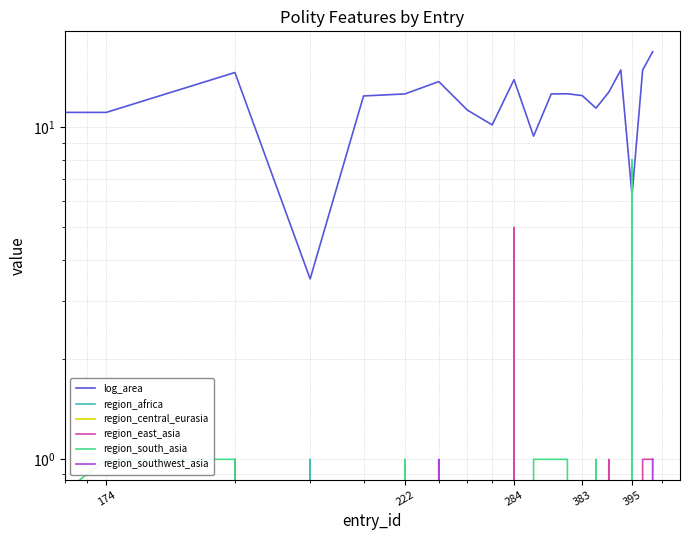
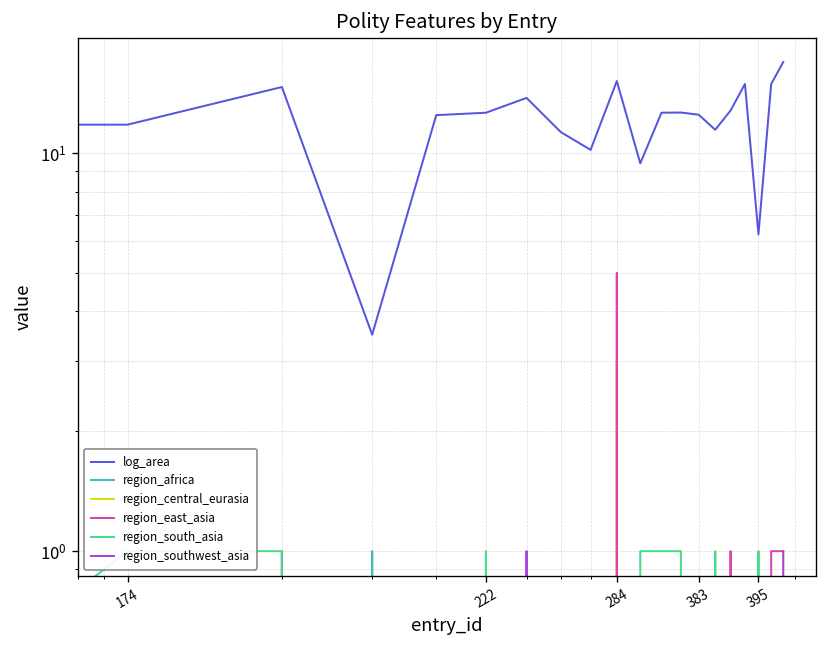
log_area, 174: 11.1 -> 11.8
log_area, 284: 13.9 -> 15
region_south_asia, 395: 8 -> 1
